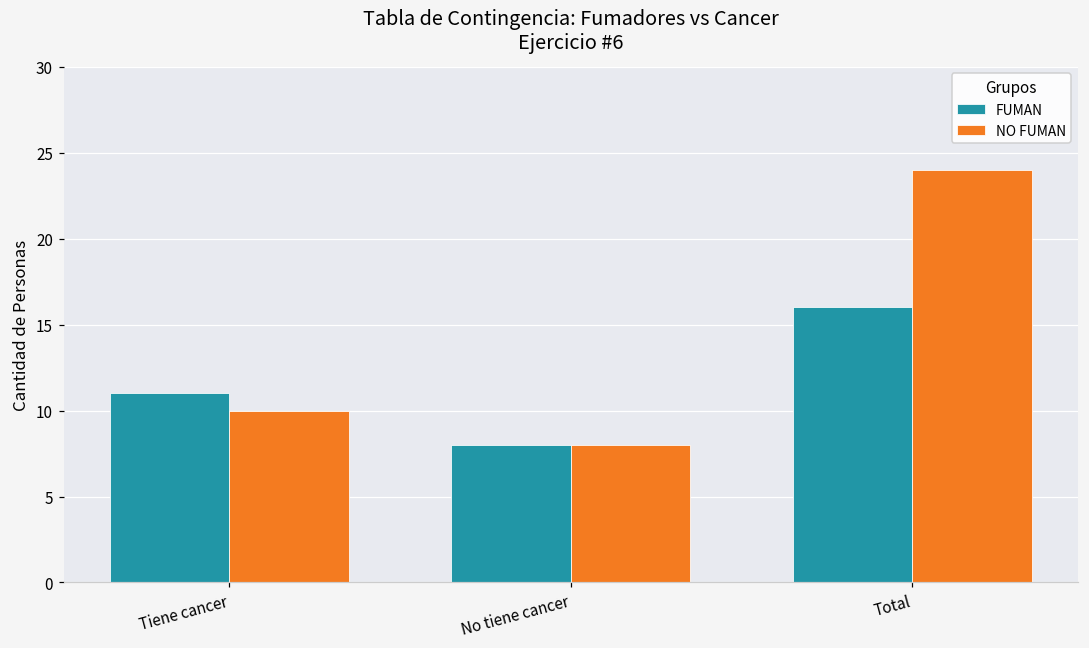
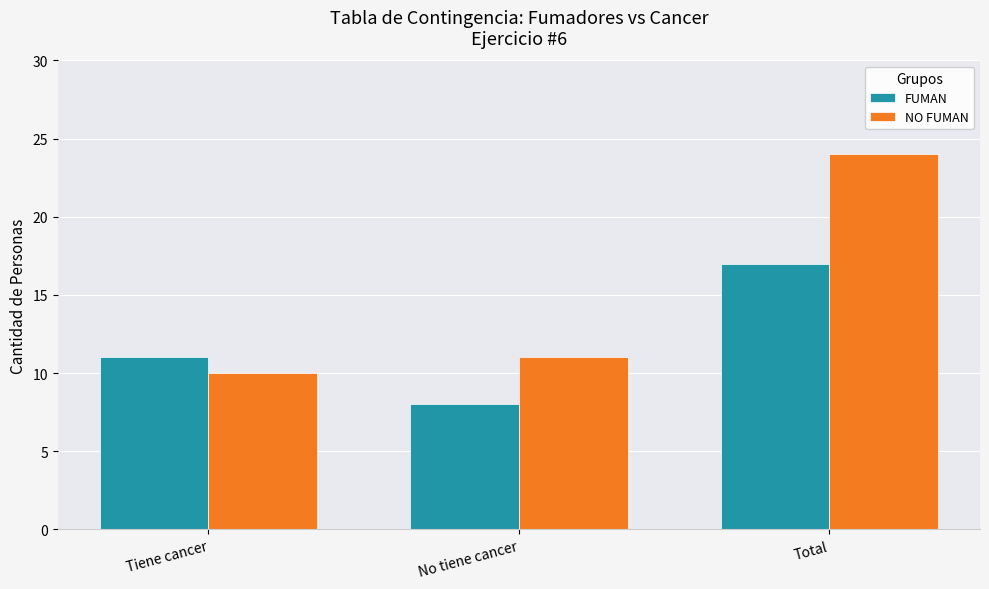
NO FUMAN, No tiene cancer: 8 -> 11
FUMAN, Total: 16 -> 17
